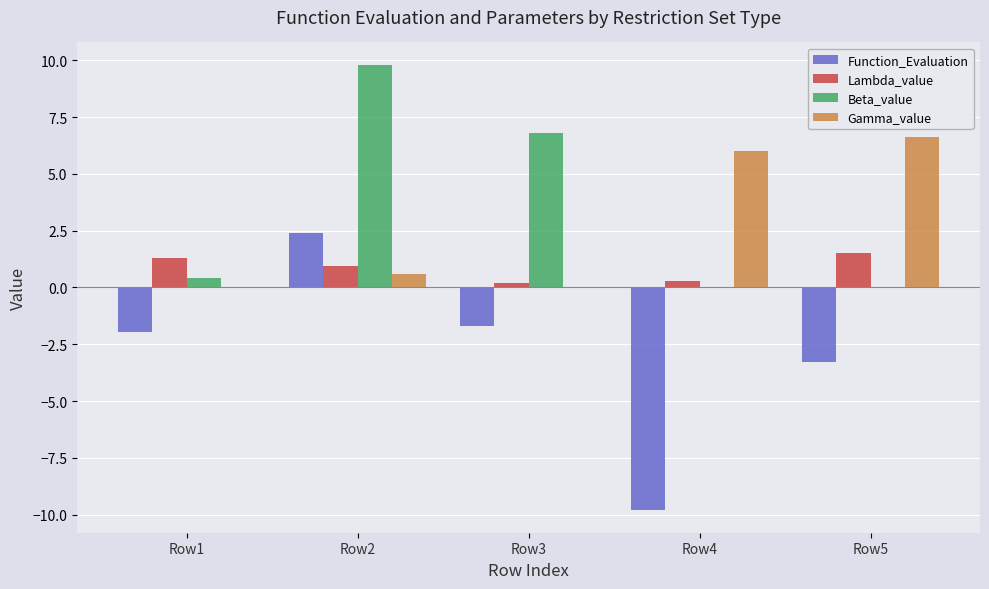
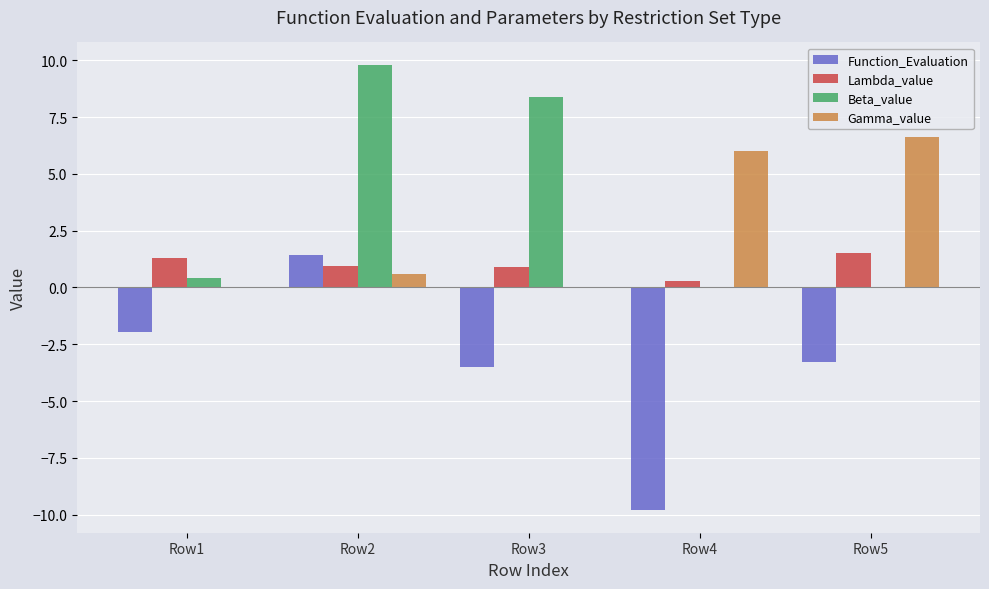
Function_Evaluation, Row2: 2.4 -> 1.4
Function_Evaluation, Row3: -1.7 -> -3.5
Lambda_value, Row3: 0.2 -> 0.9
Beta_value, Row3: 6.8 -> 8.4
